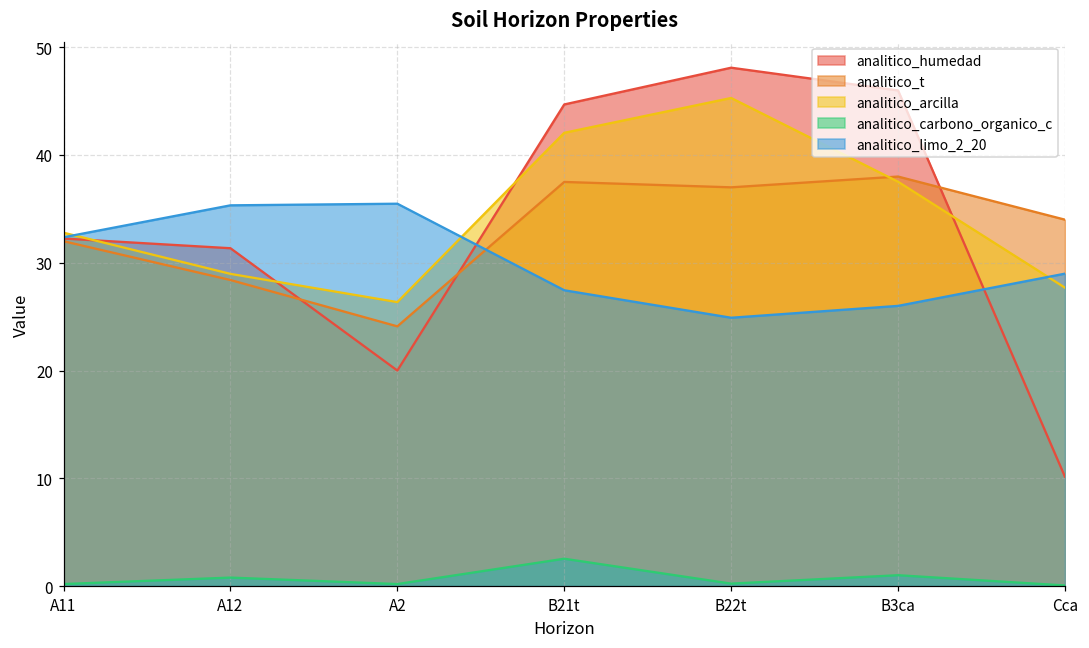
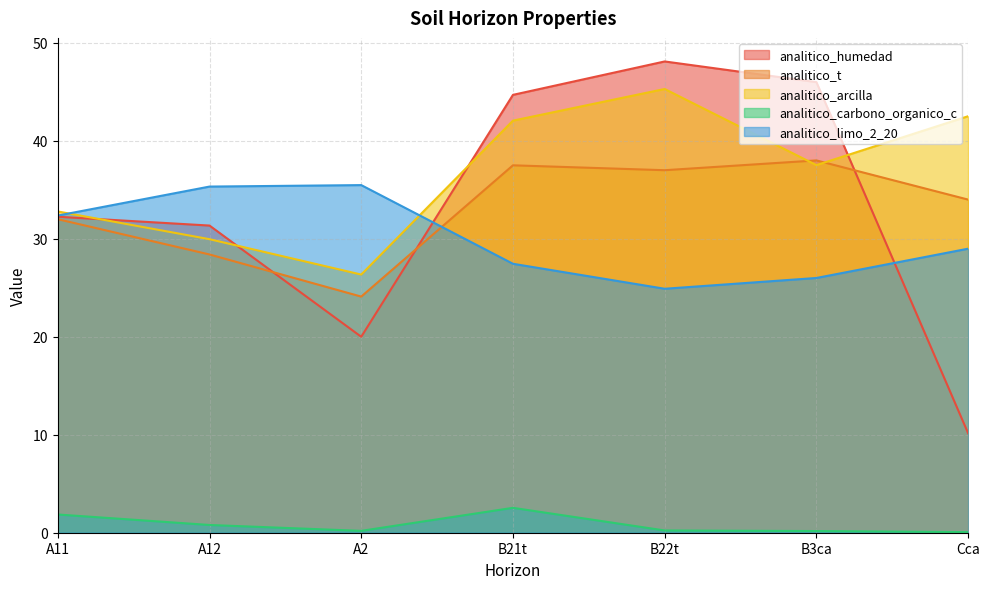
analitico_carbono_organico_c, A11: 0 -> 2
analitico_arcilla, A12: 29 -> 30
analitico_carbono_organico_c, B3ca: 1 -> 0
analitico_arcilla, Cca: 28 -> 43
